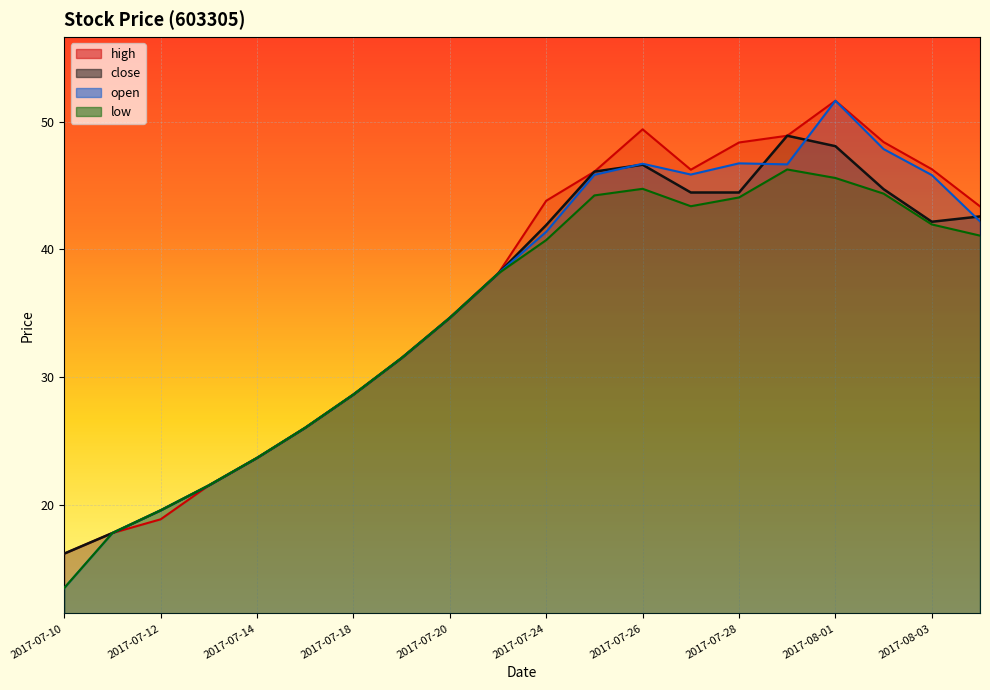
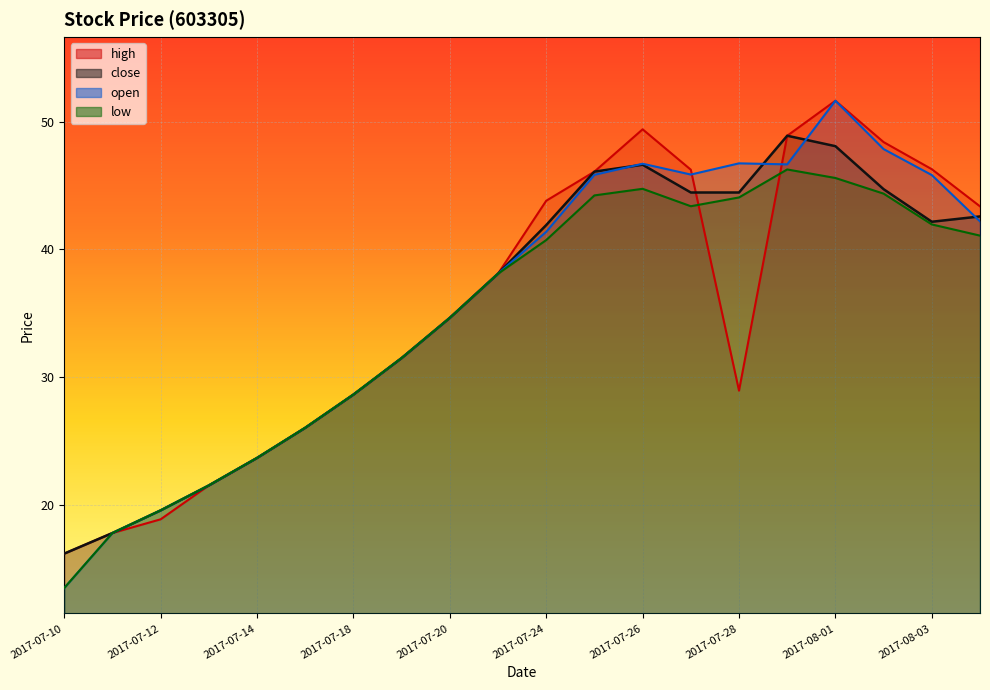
high, 2017-07-28: 48.4 -> 28.9
